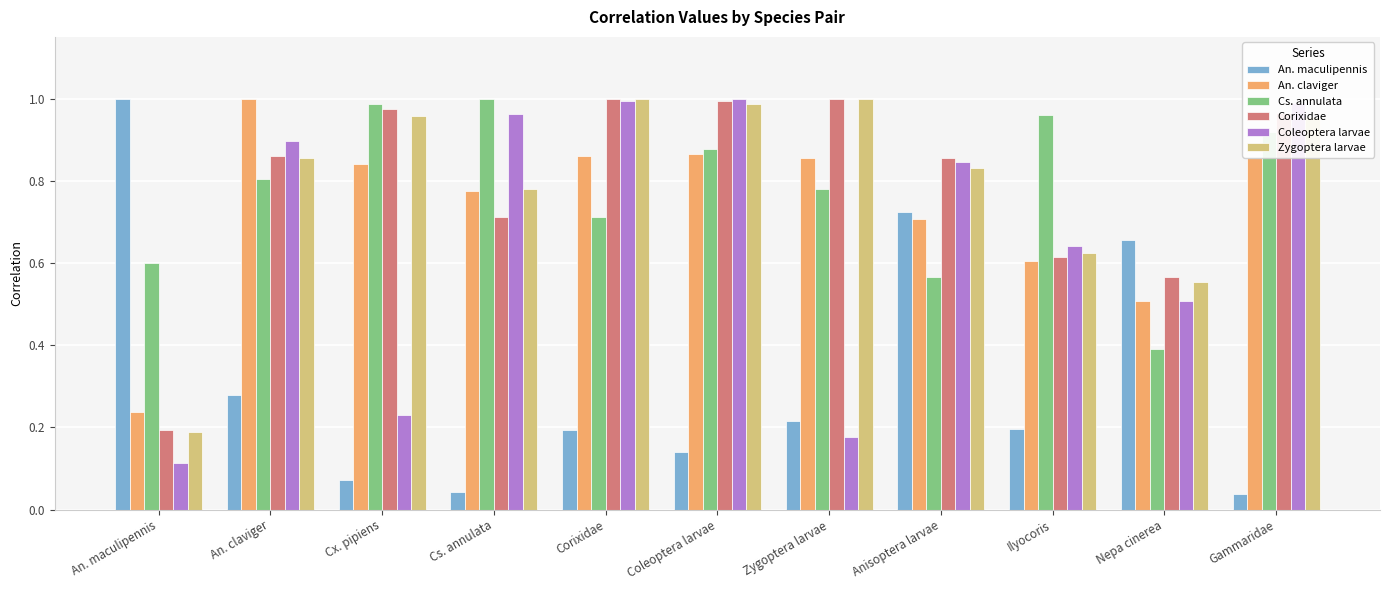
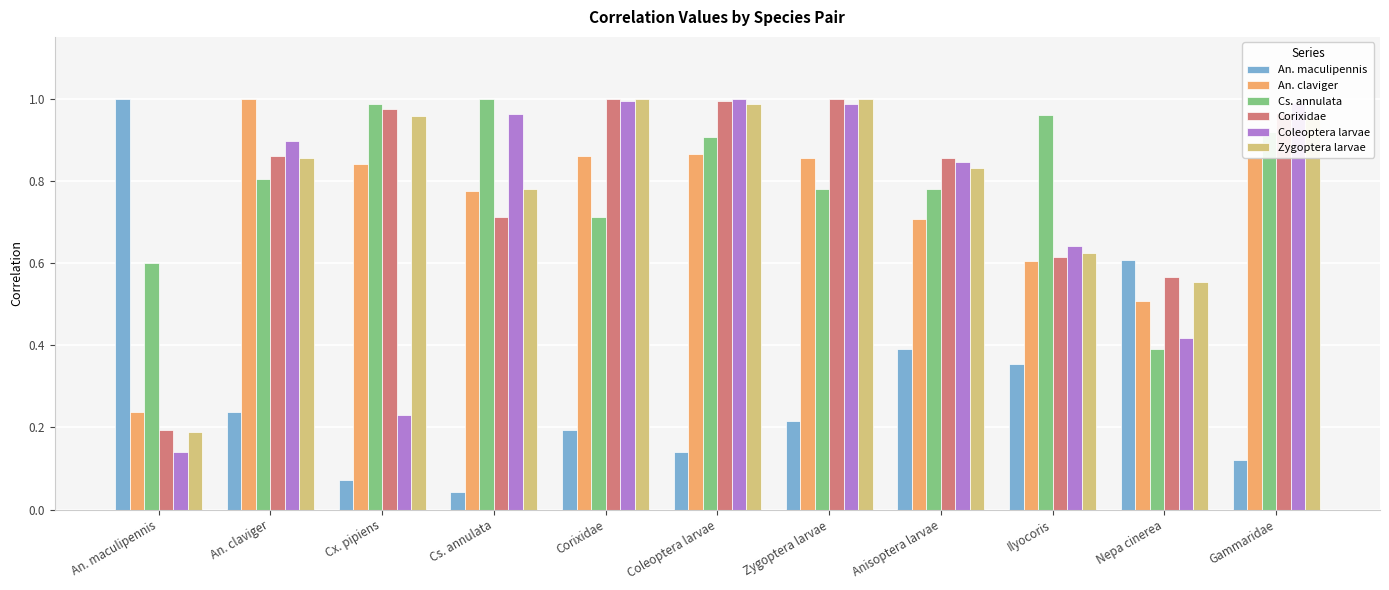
Coleoptera larvae, An. maculipennis: 0.11 -> 0.14
An. maculipennis, An. claviger: 0.28 -> 0.24
Cs. annulata, Coleoptera larvae: 0.88 -> 0.91
Coleoptera larvae, Zygoptera larvae: 0.18 -> 0.99
An. maculipennis, Anisoptera larvae: 0.72 -> 0.39
Cs. annulata, Anisoptera larvae: 0.57 -> 0.78
An. maculipennis, Ilyocoris: 0.20 -> 0.35
An. maculipennis, Nepa cinerea: 0.65 -> 0.61
Coleoptera larvae, Nepa cinerea: 0.51 -> 0.42
An. maculipennis, Gammaridae: 0.04 -> 0.12
